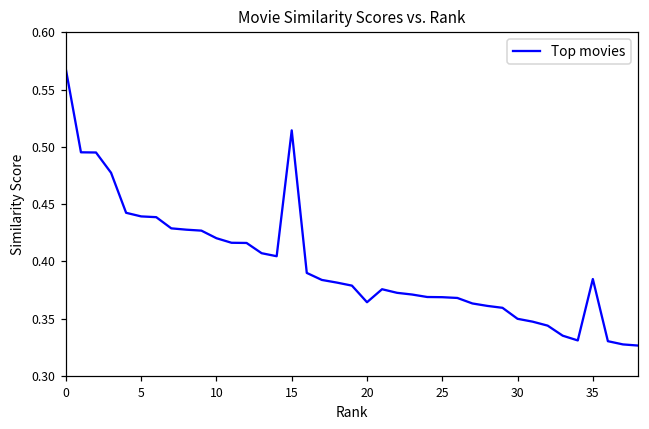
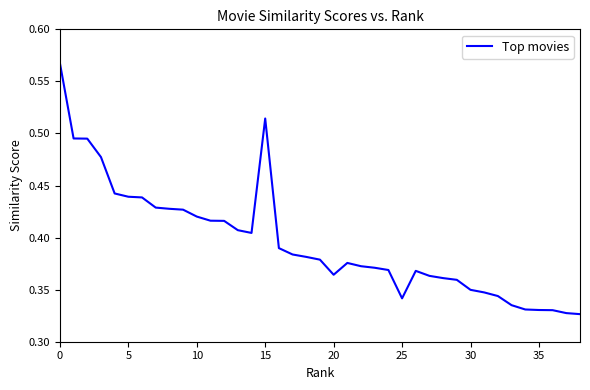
25: 0.369 -> 0.342
35: 0.385 -> 0.330
